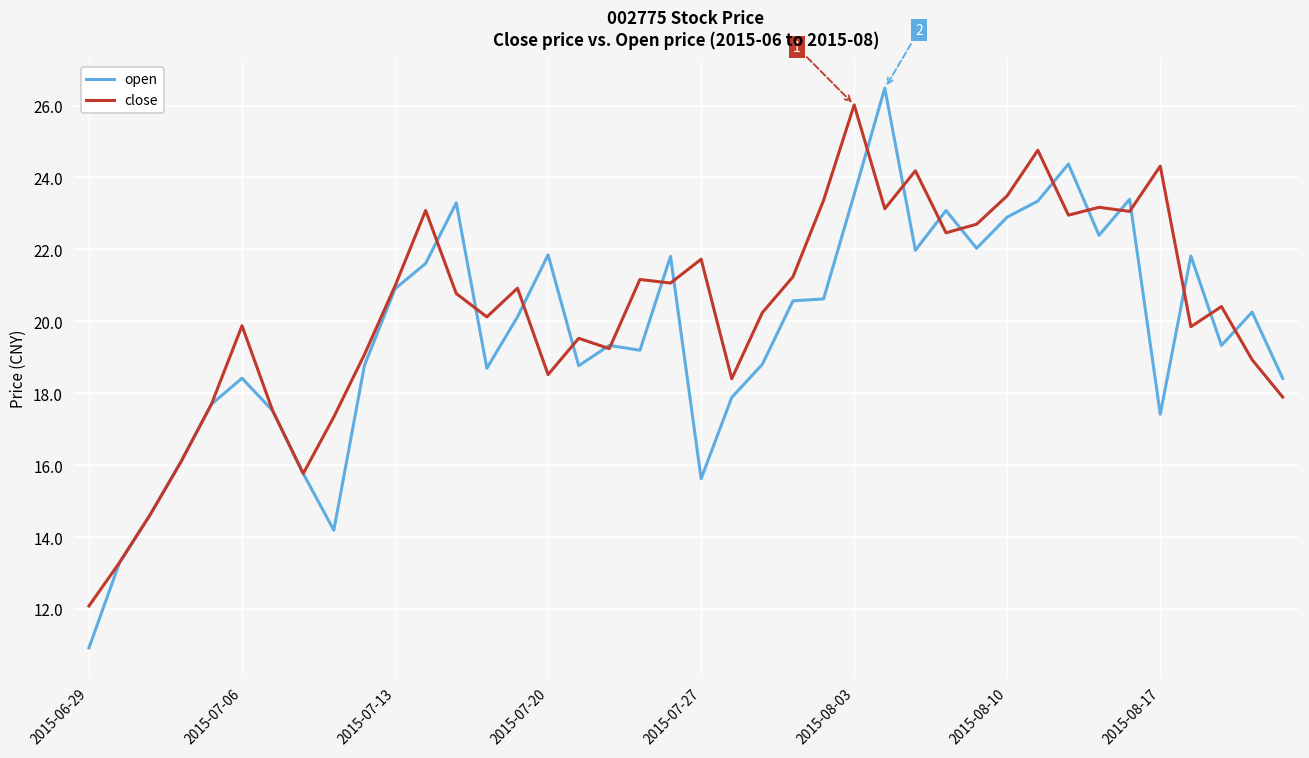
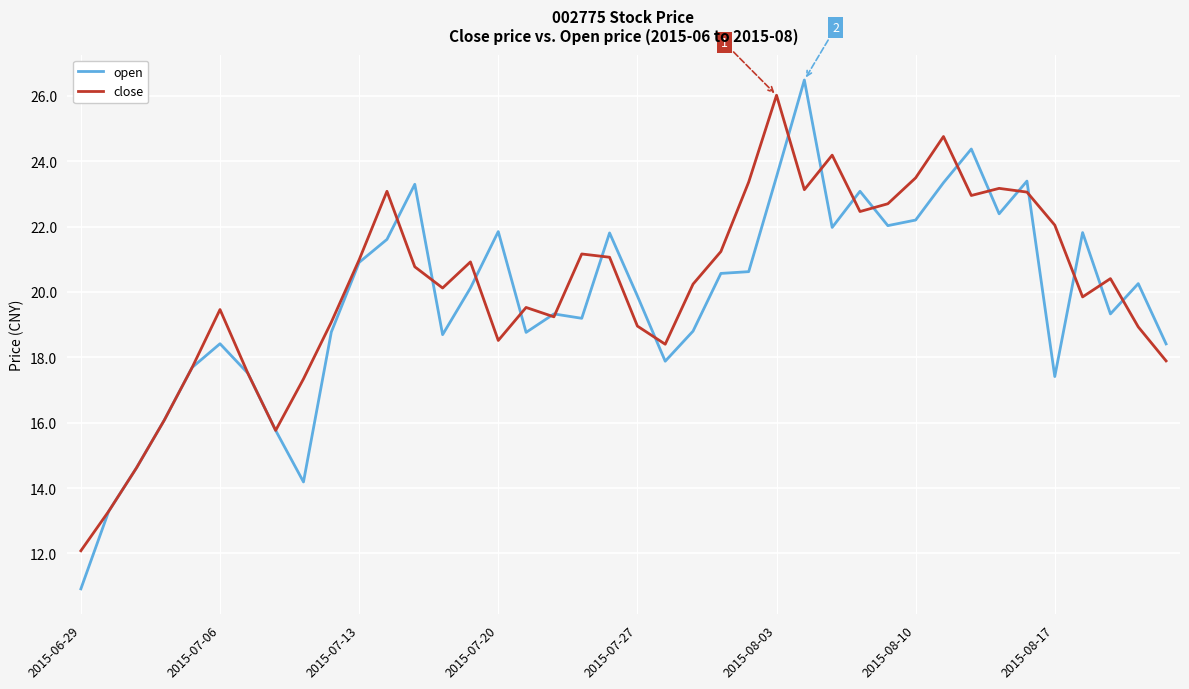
close, 2015-07-06: 19.9 -> 19.5
open, 2015-07-27: 15.6 -> 19.9
close, 2015-07-27: 21.7 -> 19.0
open, 2015-08-10: 22.9 -> 22.2
close, 2015-08-17: 24.3 -> 22.0
